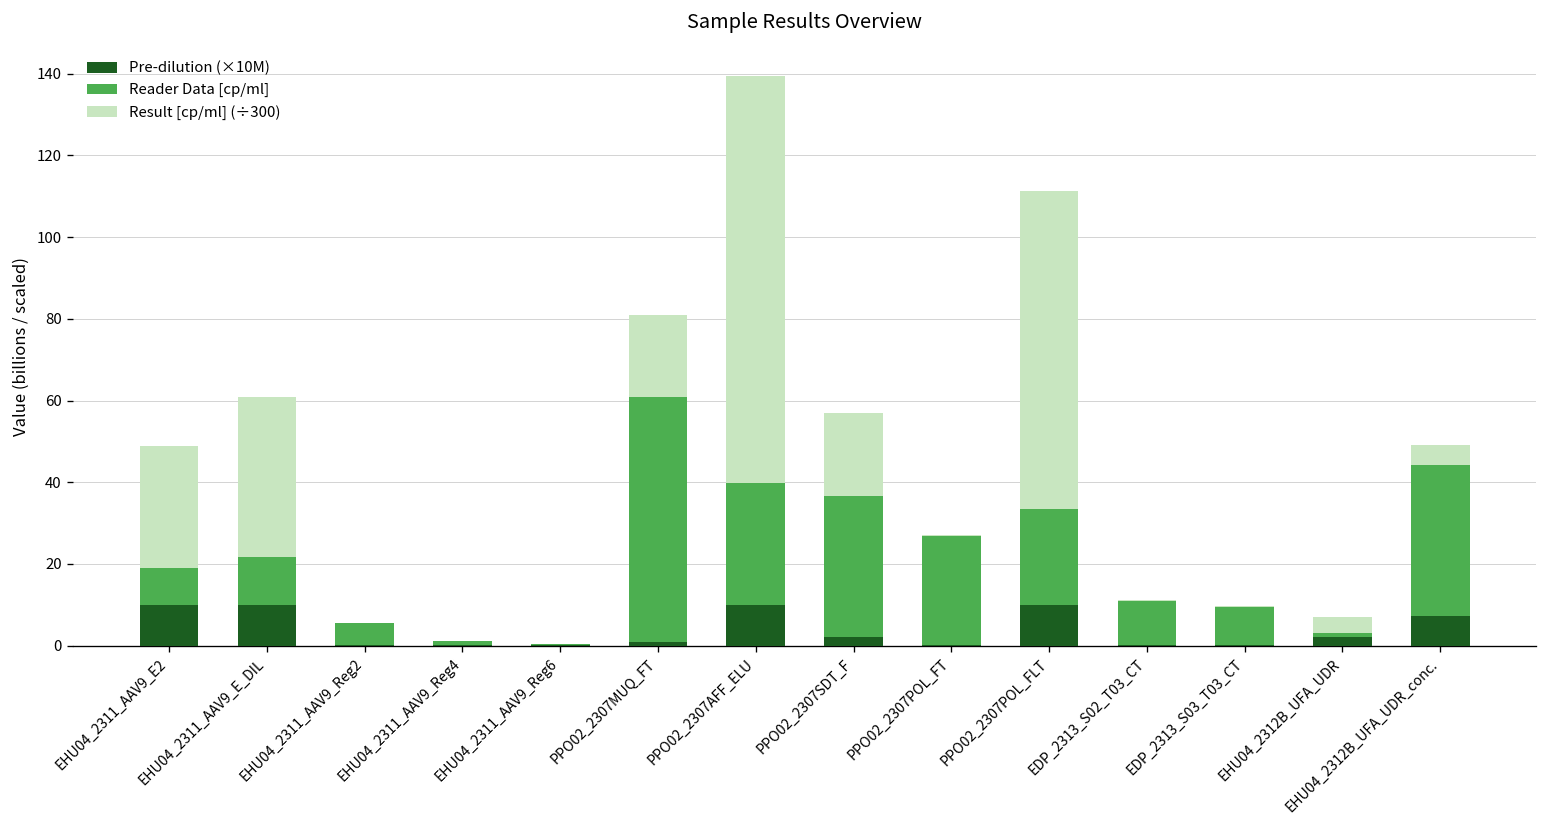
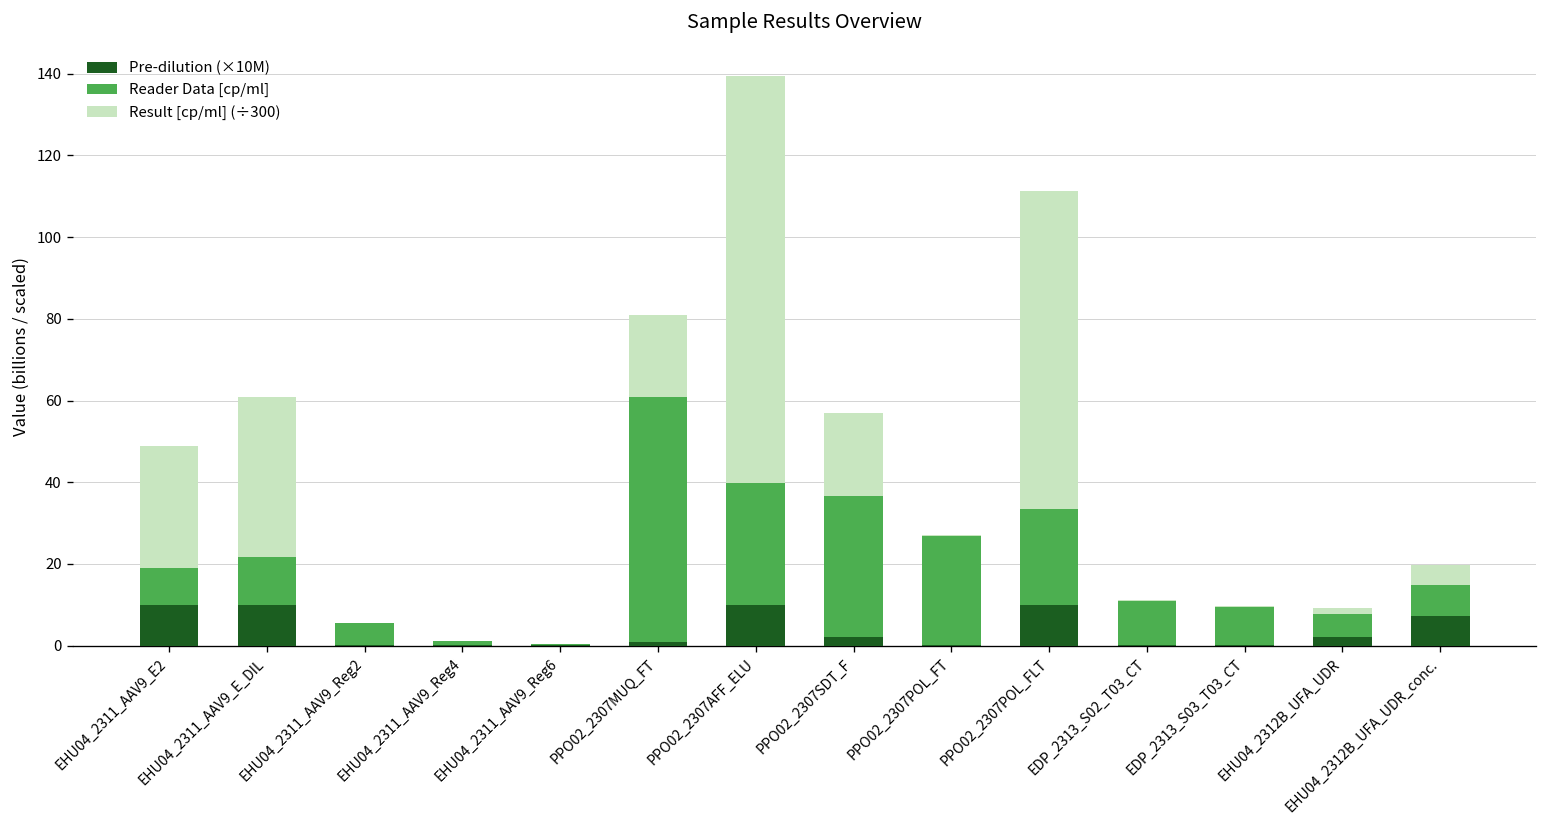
Reader Data [cp/ml], EHU04_2312B_UFA_UDR: 1 -> 6
Result [cp/ml] (÷300), EHU04_2312B_UFA_UDR: 4 -> 1
Reader Data [cp/ml], EHU04_2312B_UFA_UDR_conc.: 37 -> 7
